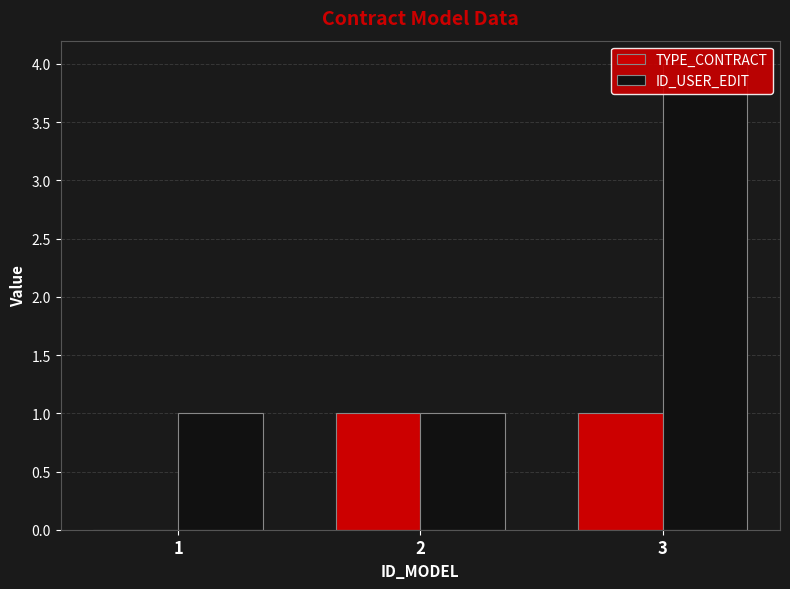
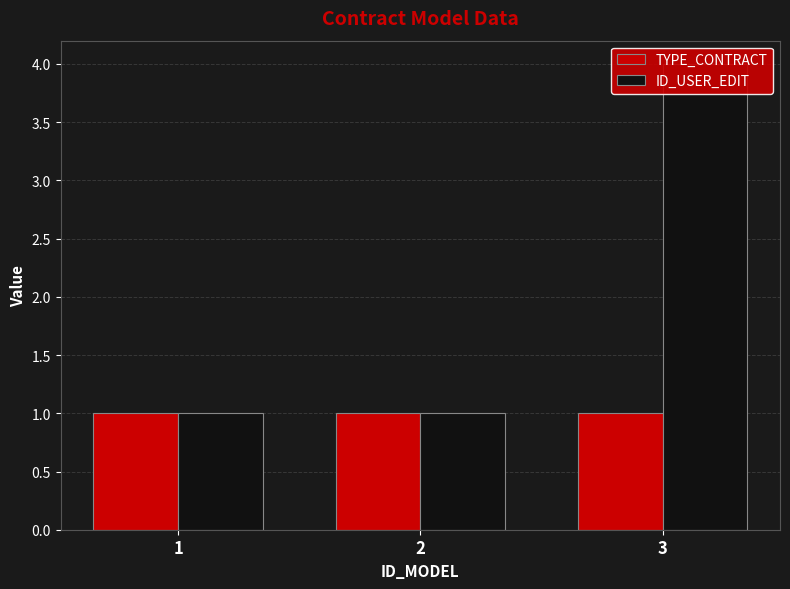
TYPE_CONTRACT, 1: 0 -> 1
